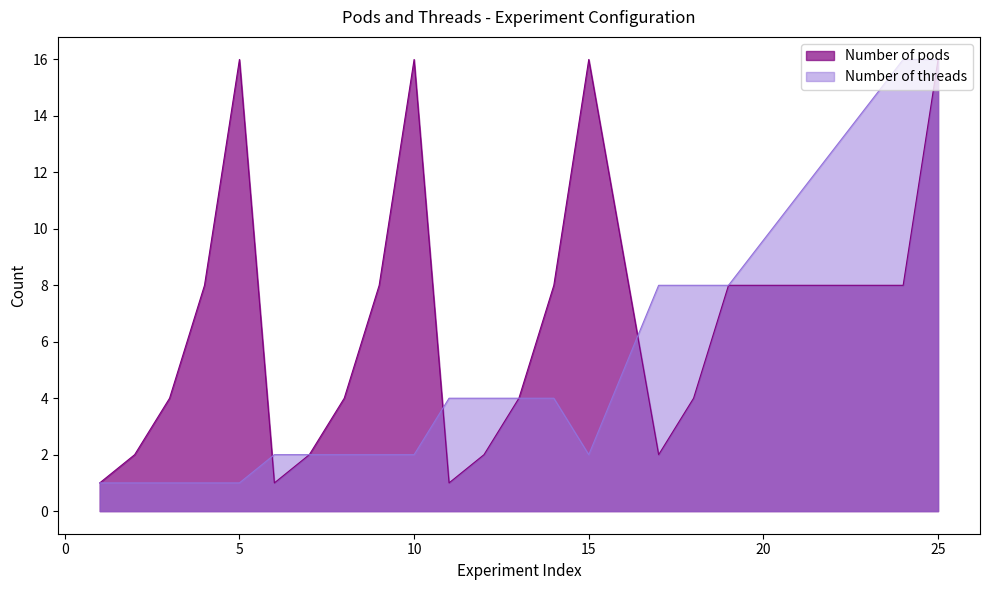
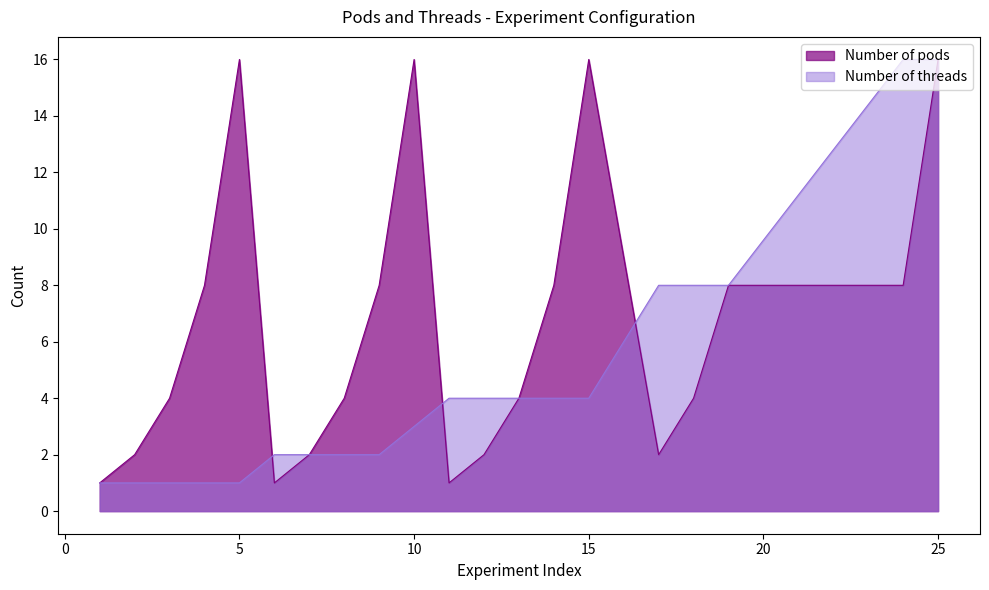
Number of threads, 10: 2 -> 3
Number of threads, 15: 2 -> 4
